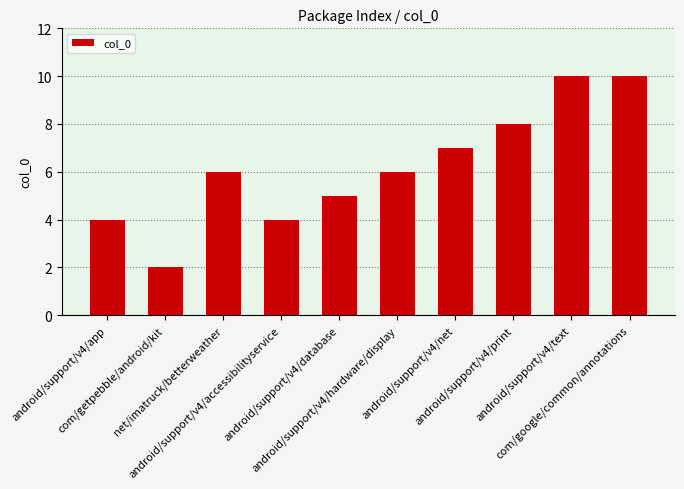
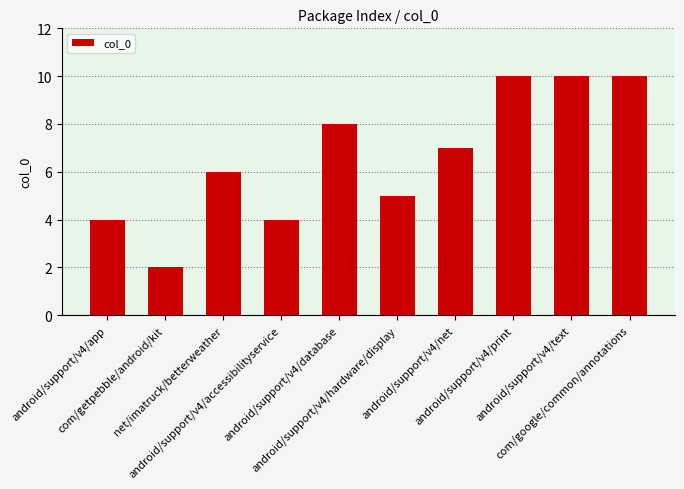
android/support/v4/database: 5 -> 8
android/support/v4/hardware/display: 6 -> 5
android/support/v4/print: 8 -> 10
